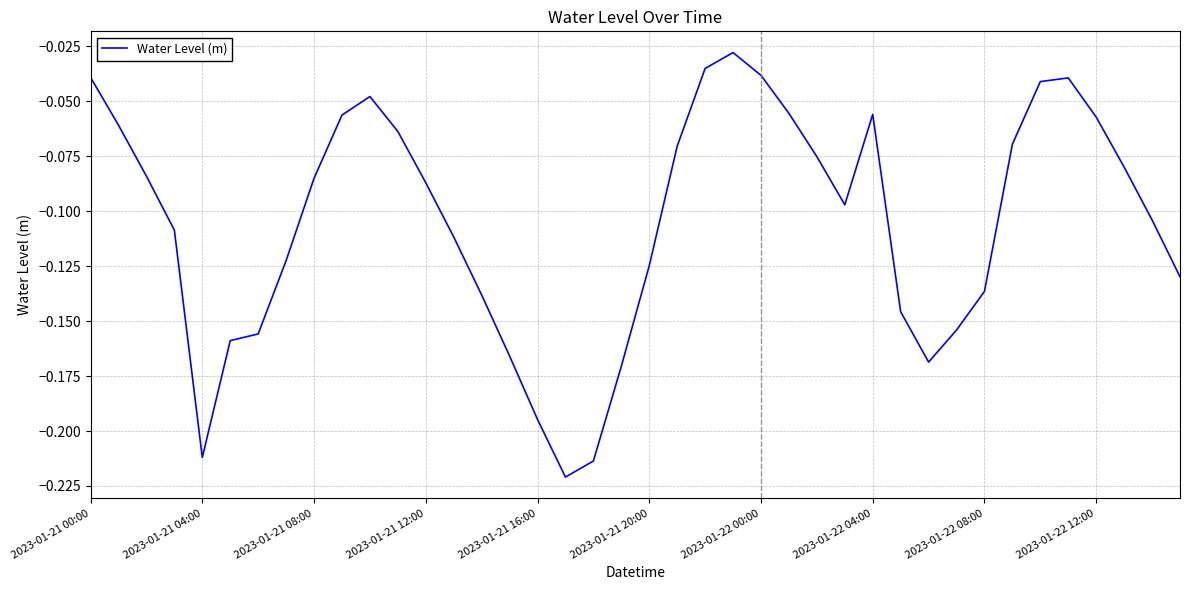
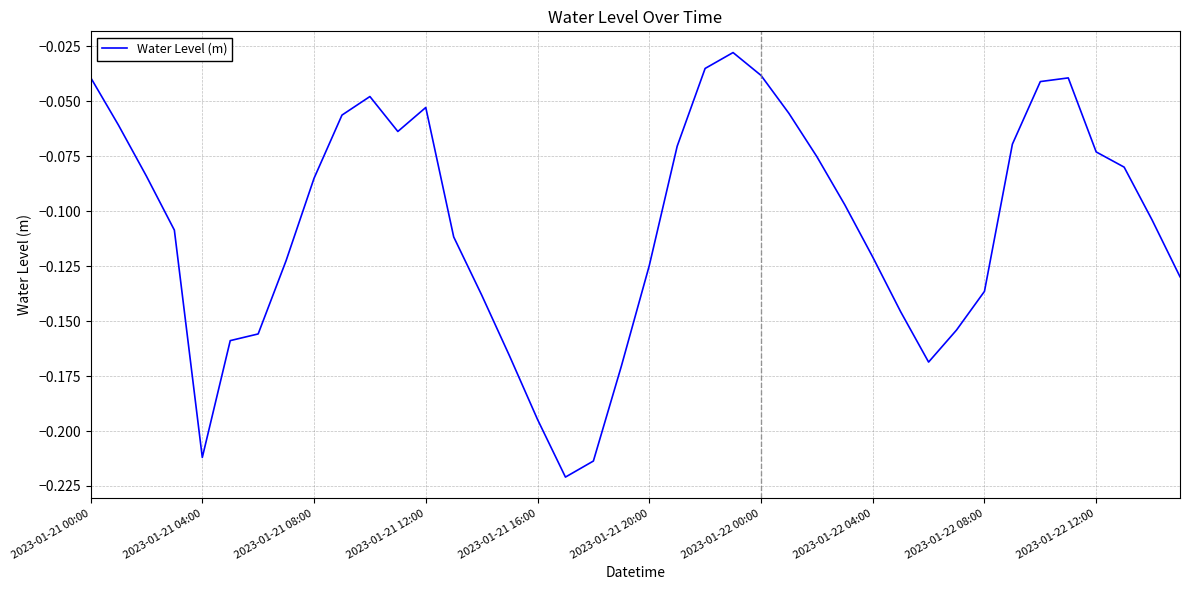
2023-01-21 12:00: -0.087 -> -0.053
2023-01-22 04:00: -0.056 -> -0.121
2023-01-22 12:00: -0.057 -> -0.073
